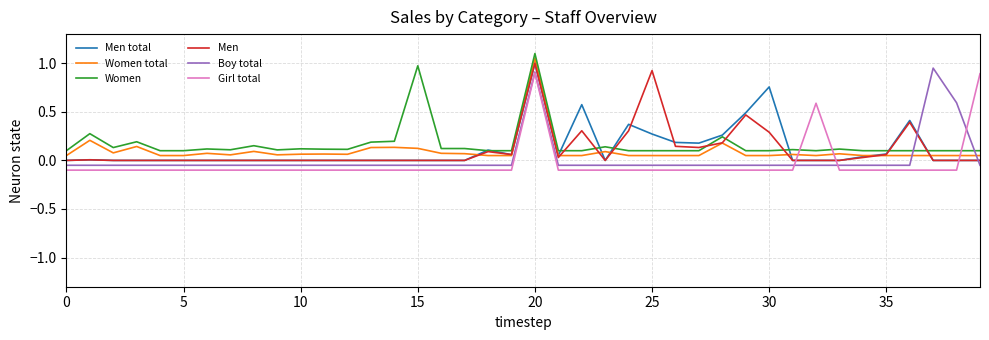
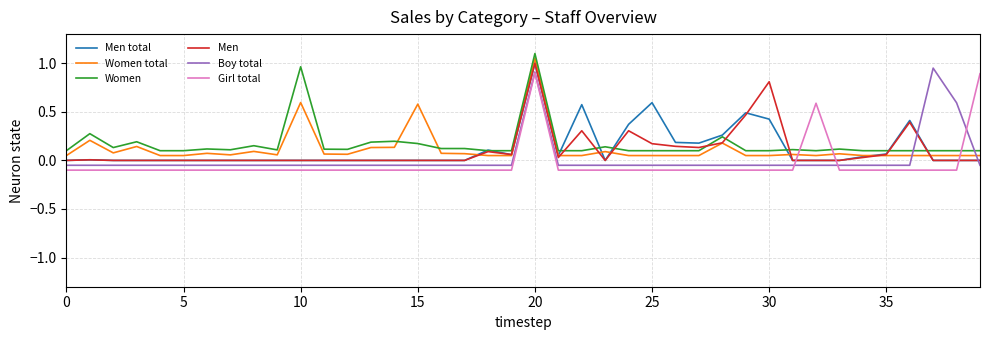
Women total, 10: 0.1 -> 0.6
Women, 10: 0.1 -> 1.0
Women total, 15: 0.1 -> 0.6
Women, 15: 1.0 -> 0.2
Men total, 25: 0.3 -> 0.6
Men, 25: 0.9 -> 0.2
Men total, 30: 0.8 -> 0.4
Men, 30: 0.3 -> 0.8
